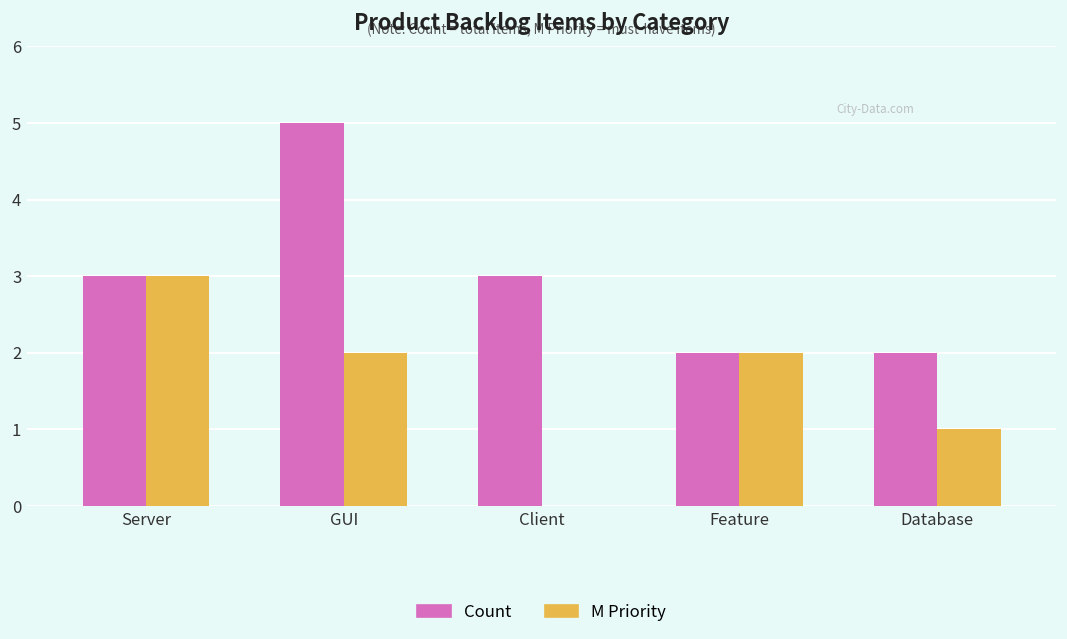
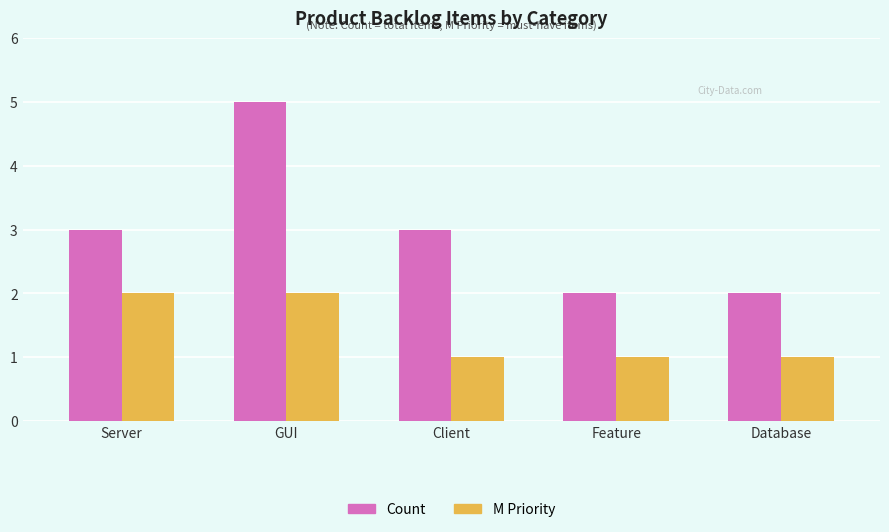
M Priority, Server: 3 -> 2
M Priority, Client: 0 -> 1
M Priority, Feature: 2 -> 1
